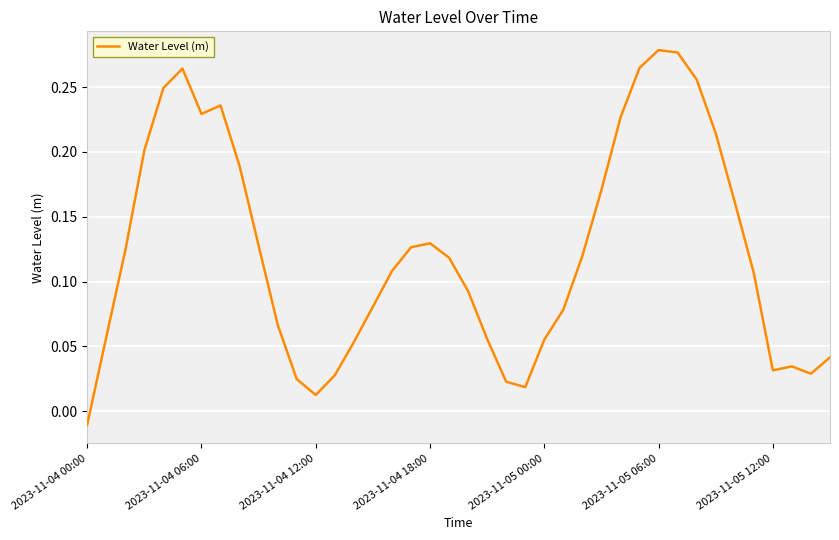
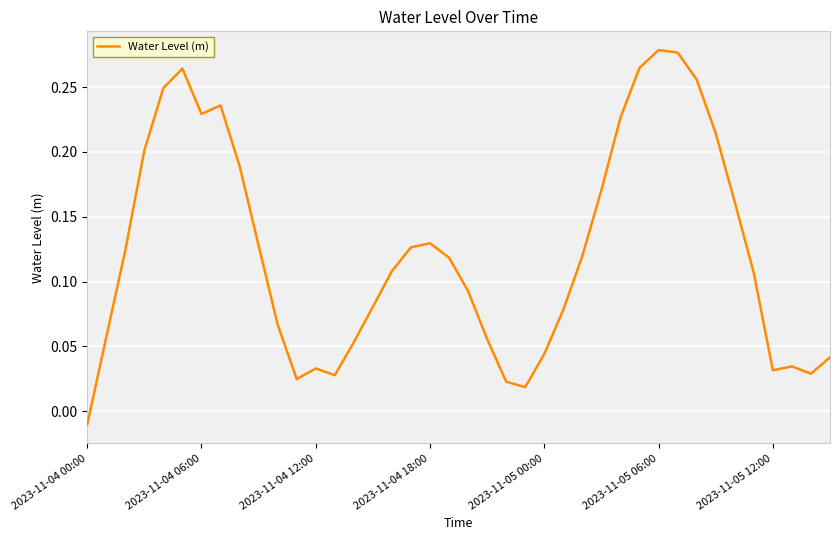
2023-11-04 12:00: 0.012 -> 0.033
2023-11-05 00:00: 0.055 -> 0.044
